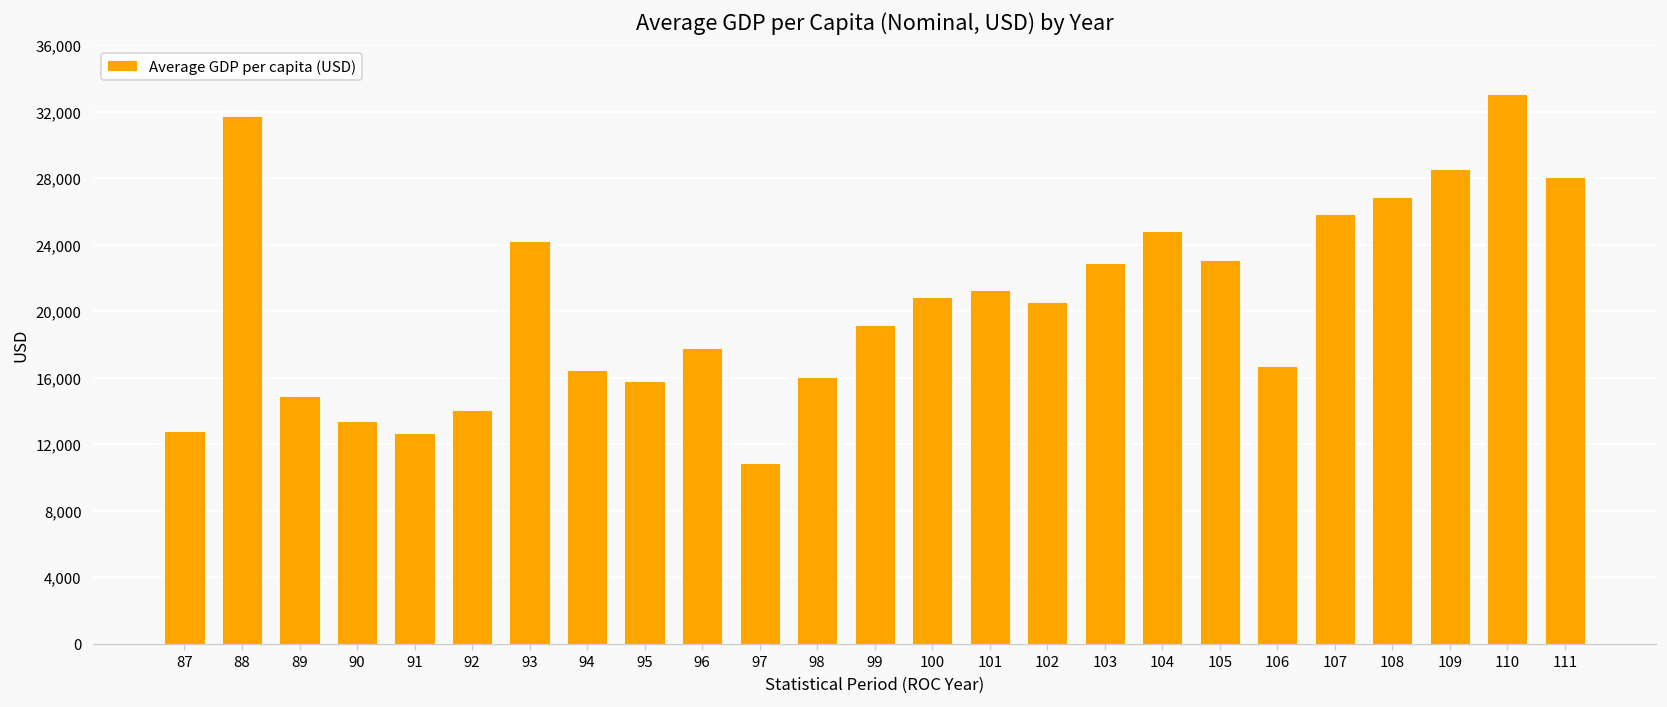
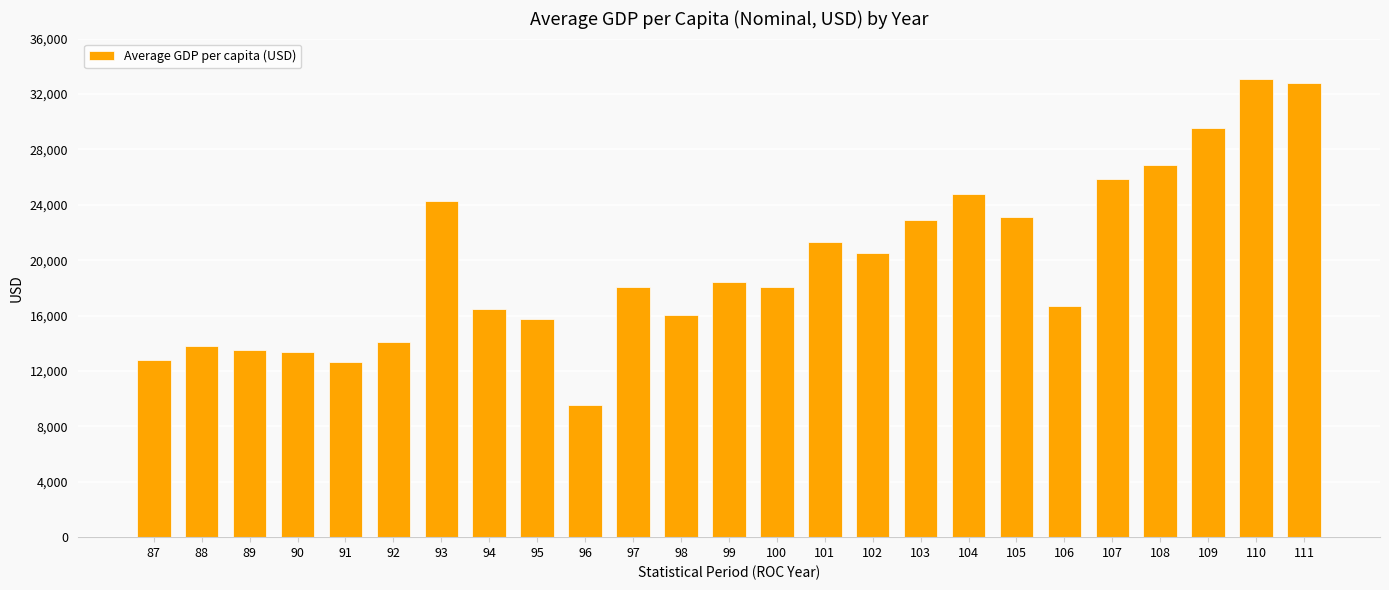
88: 31,800 -> 13,800
89: 14,900 -> 13,500
96: 17,800 -> 9,600
97: 10,900 -> 18,100
99: 19,200 -> 18,400
100: 20,900 -> 18,100
109: 28,500 -> 29,600
111: 28,100 -> 32,800
